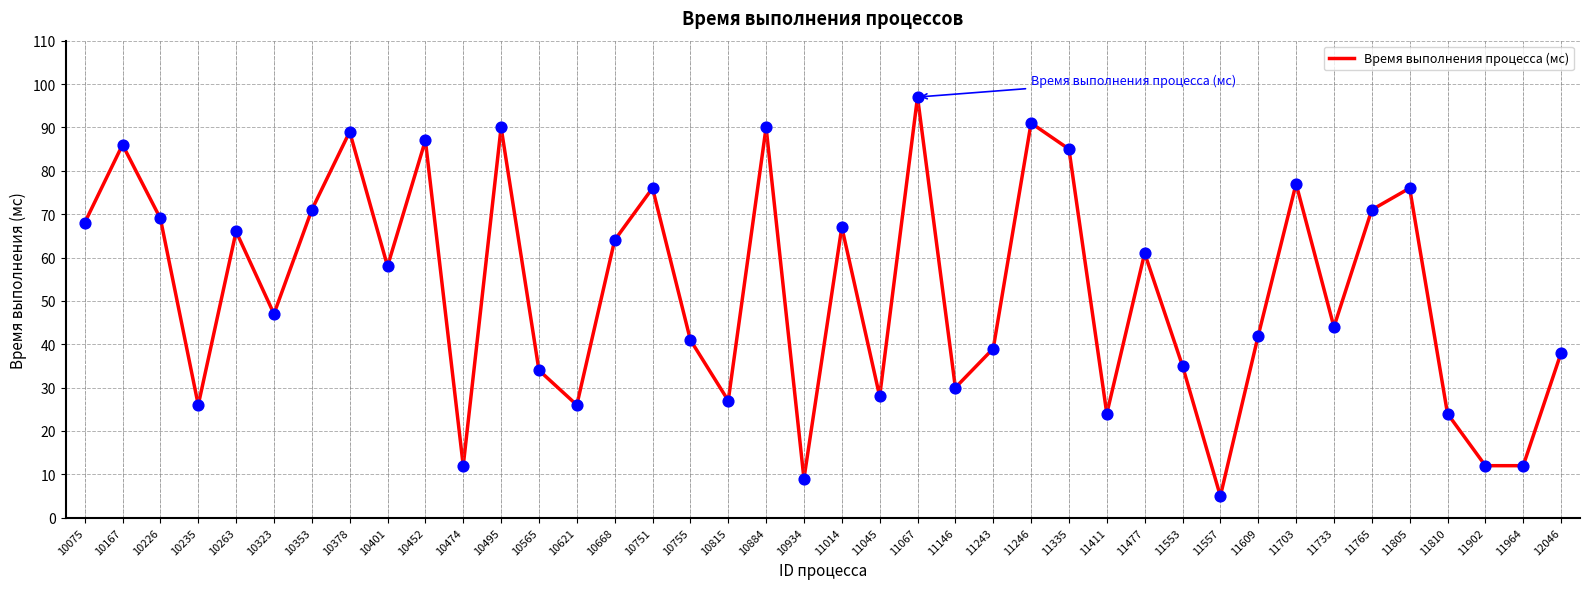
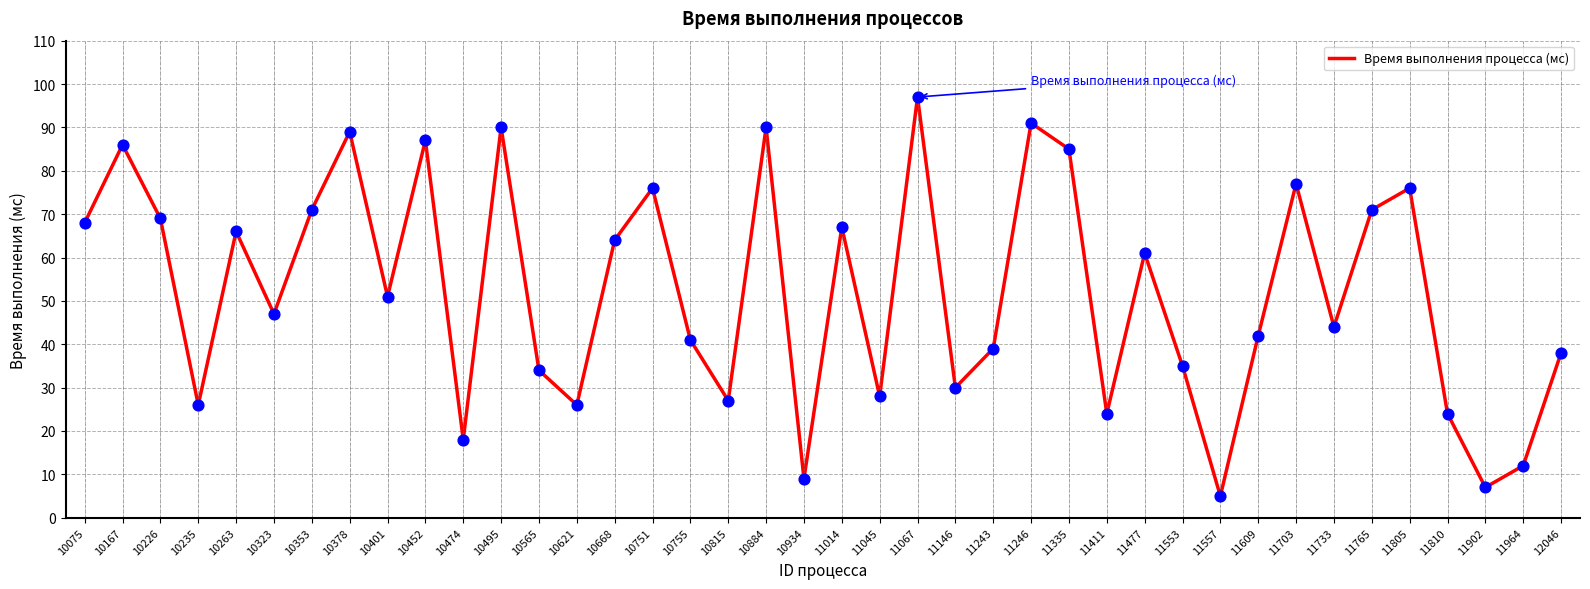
10401: 58 -> 51
10474: 12 -> 18
11902: 12 -> 7
